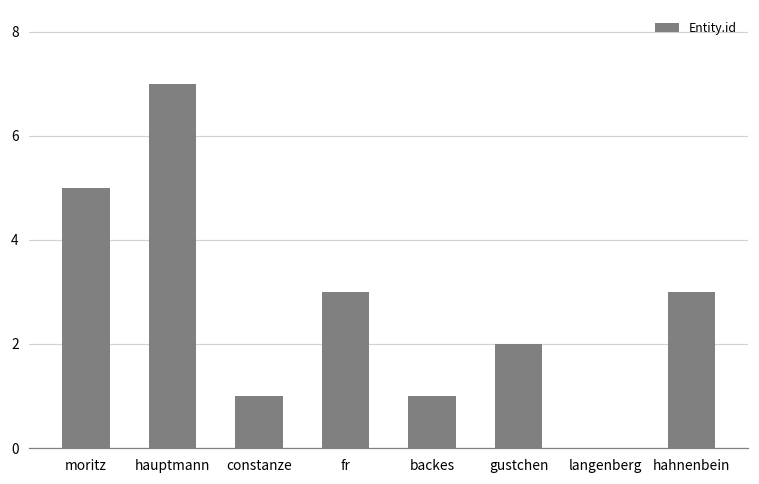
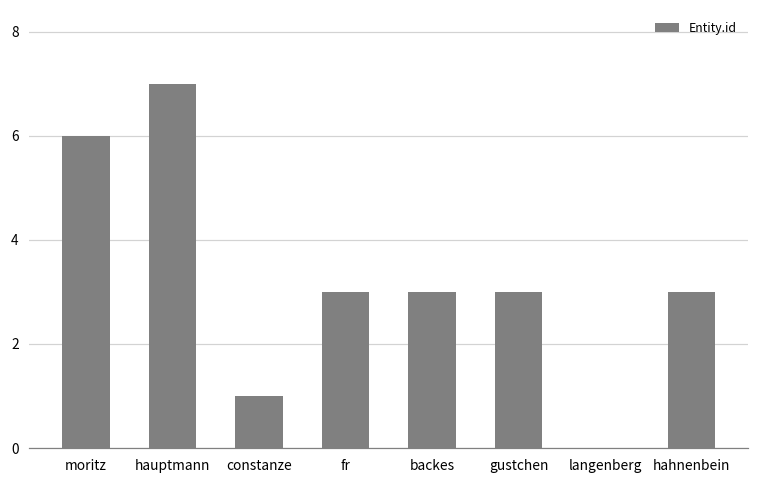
moritz: 5 -> 6
backes: 1 -> 3
gustchen: 2 -> 3
